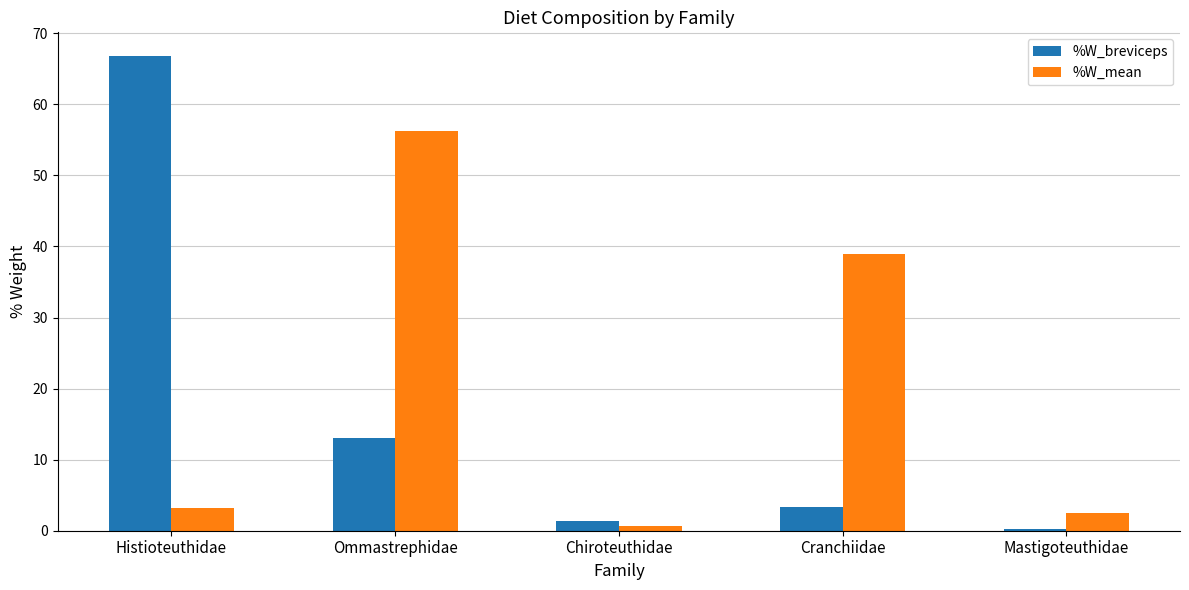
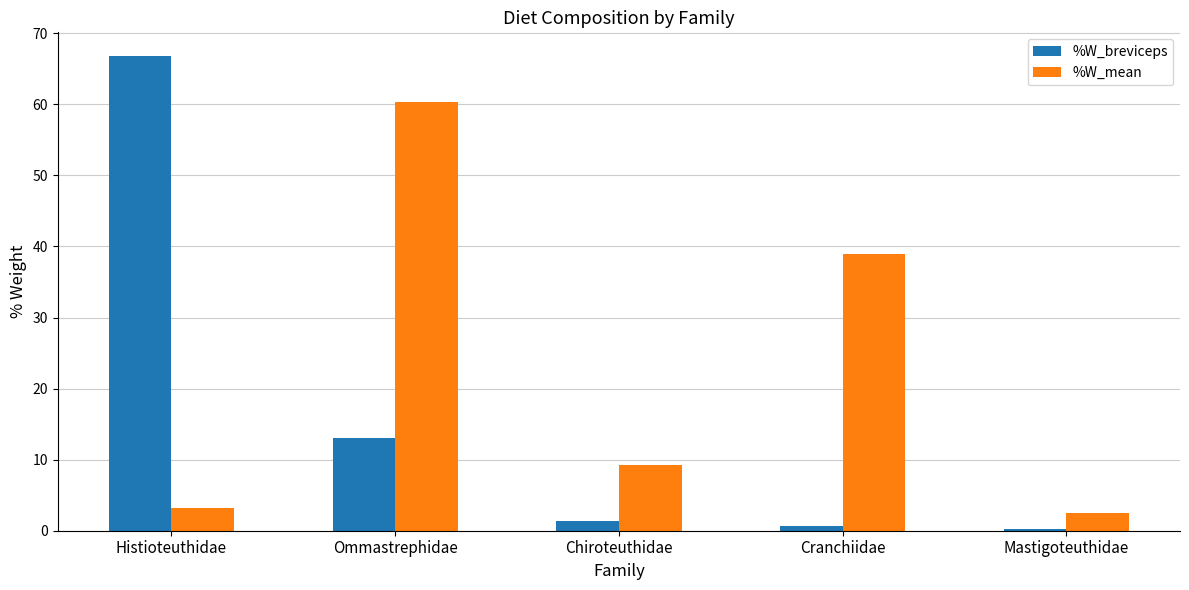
%W_mean, Ommastrephidae: 56 -> 60
%W_mean, Chiroteuthidae: 1 -> 9
%W_breviceps, Cranchiidae: 3 -> 1
